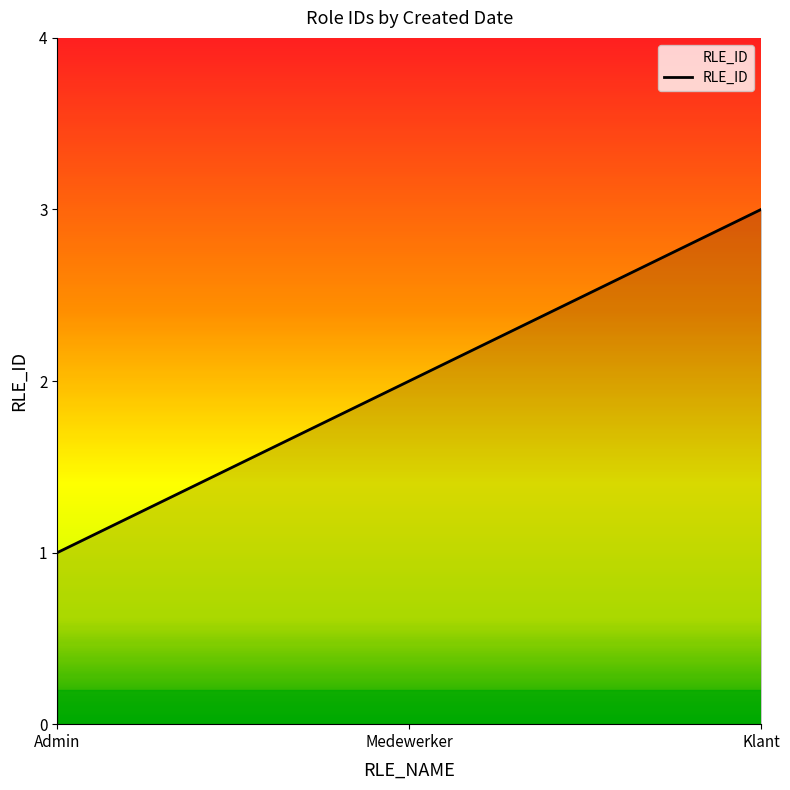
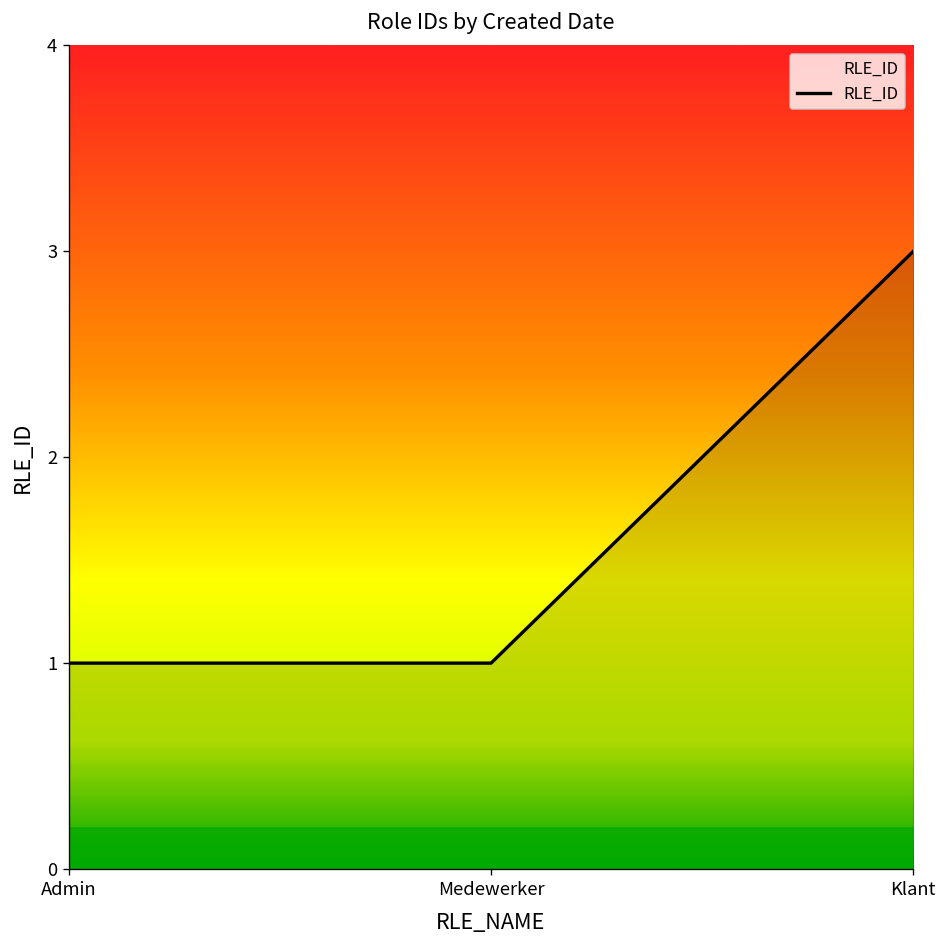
Medewerker: 2 -> 1
